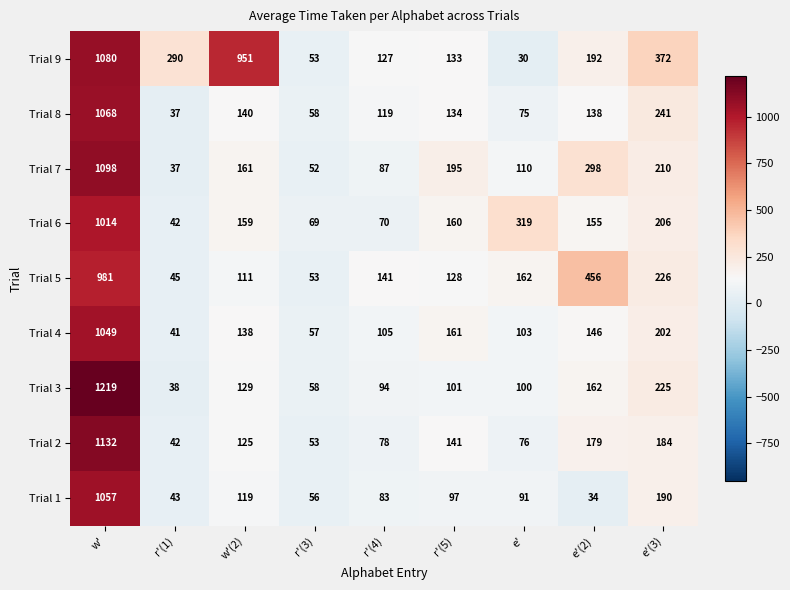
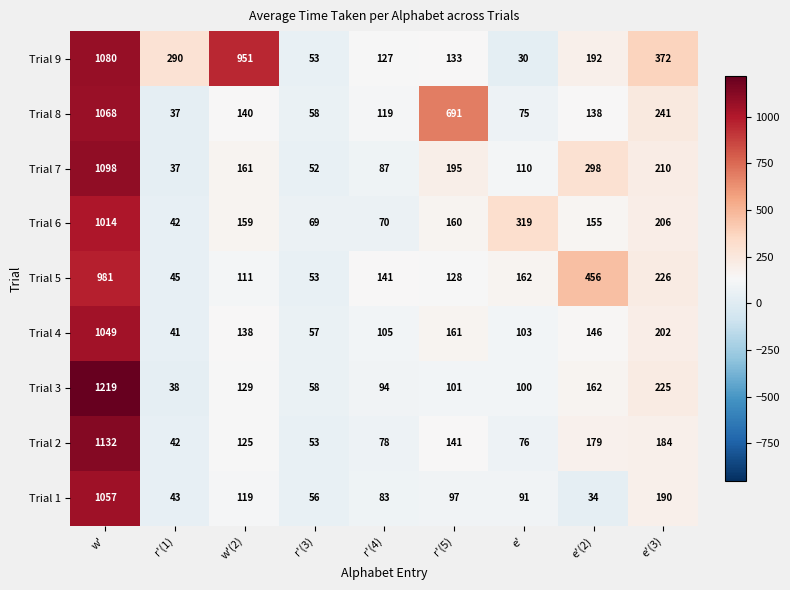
Trial 8, r'(5): 134 -> 691
